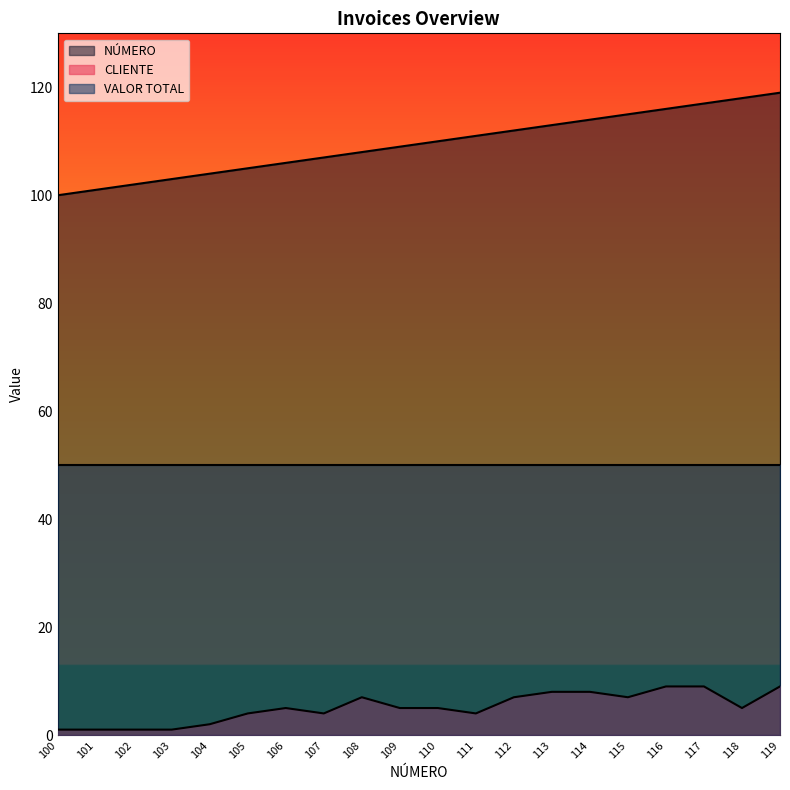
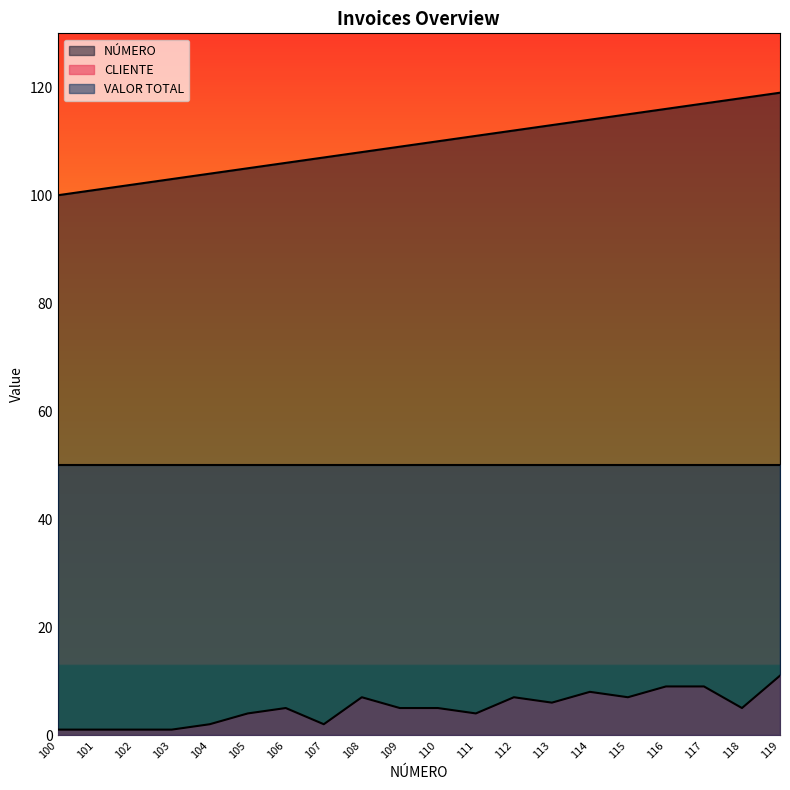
CLIENTE, 107: 4 -> 2
CLIENTE, 113: 8 -> 6
CLIENTE, 119: 9 -> 11
